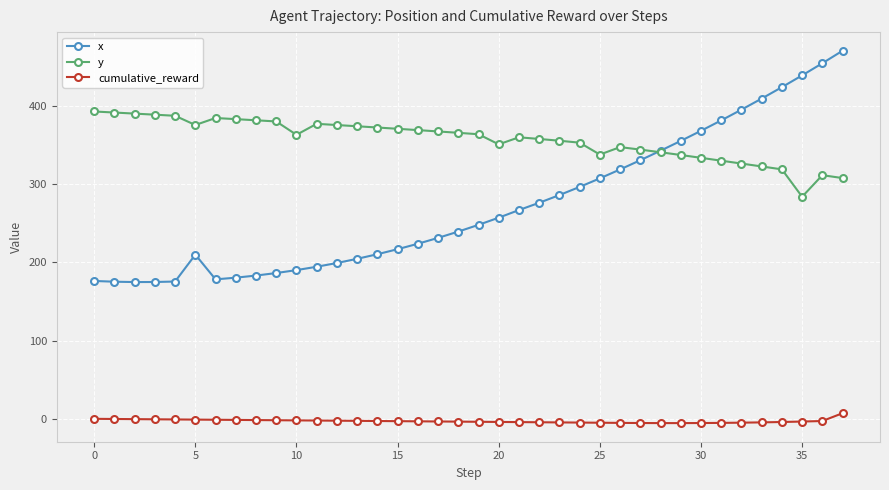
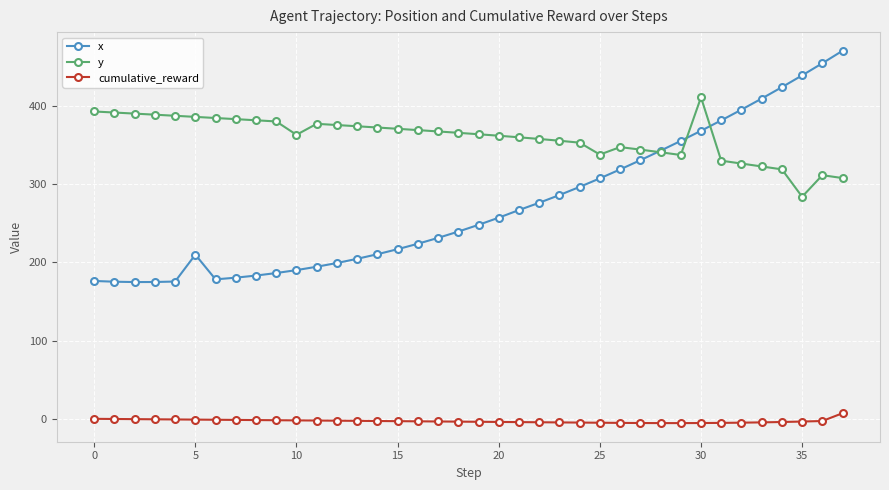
y, 5: 380 -> 390
y, 20: 350 -> 360
y, 30: 330 -> 410
